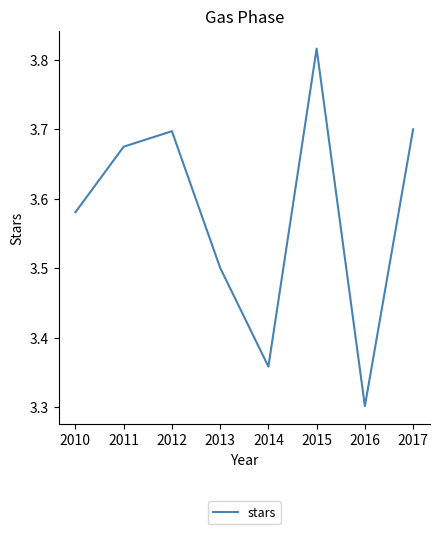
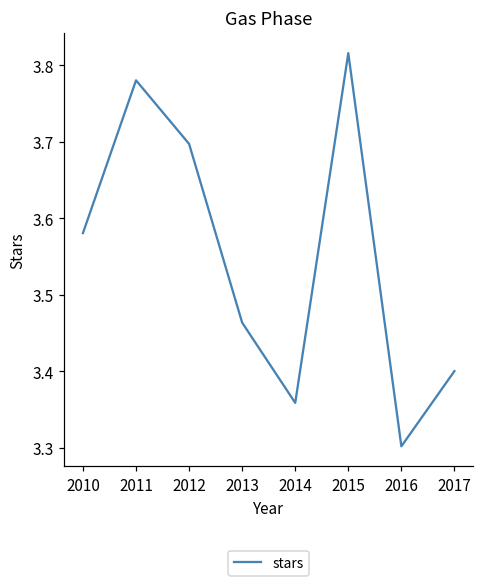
2011: 3.67 -> 3.78
2013: 3.50 -> 3.46
2017: 3.7 -> 3.4
